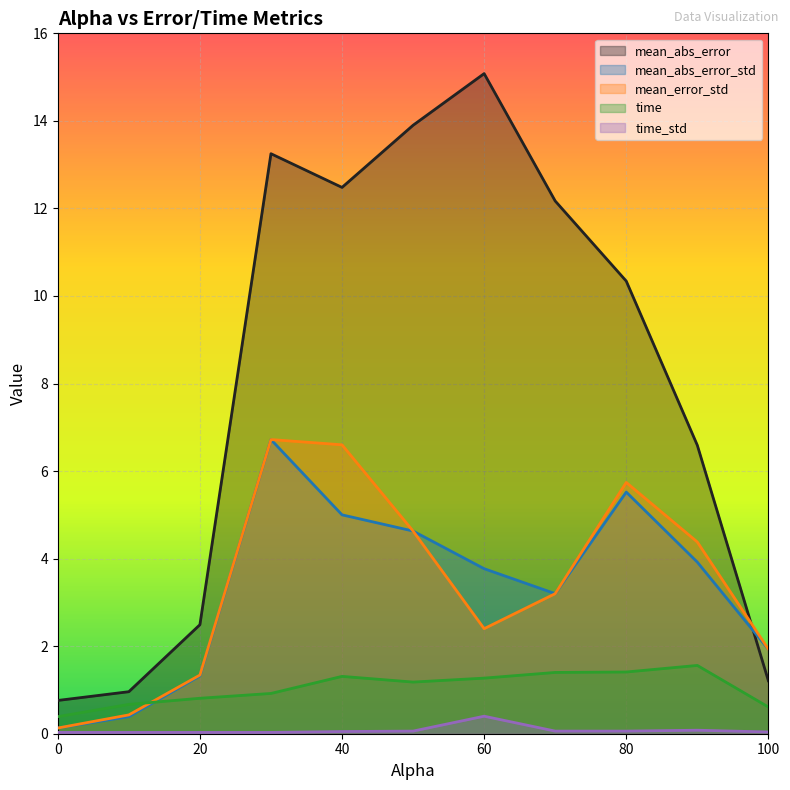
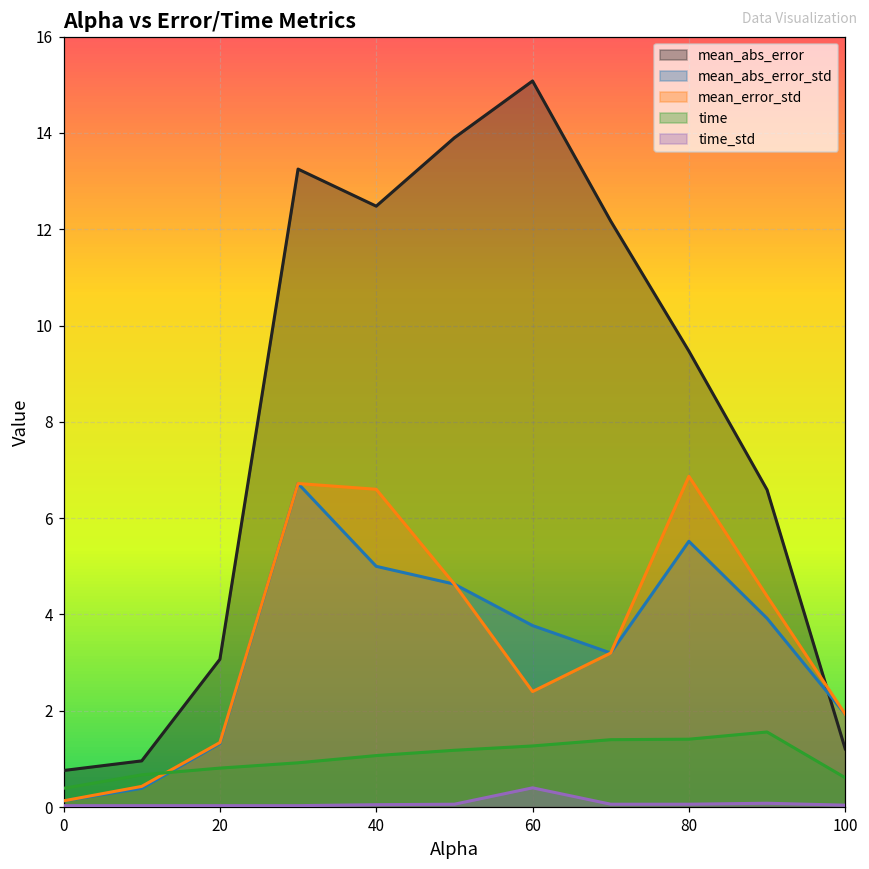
mean_abs_error, 20: 2.5 -> 3.1
time, 40: 1.3 -> 1.1
mean_abs_error, 80: 10.3 -> 9.5
mean_error_std, 80: 5.7 -> 6.9
